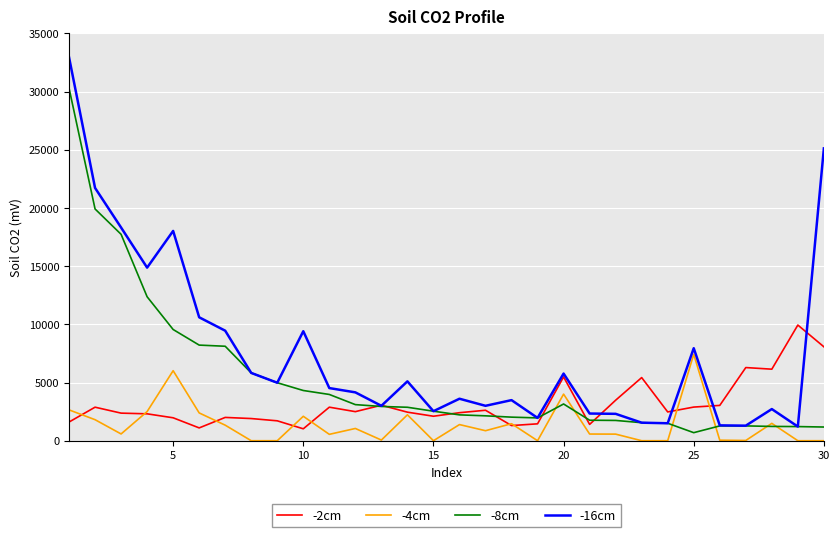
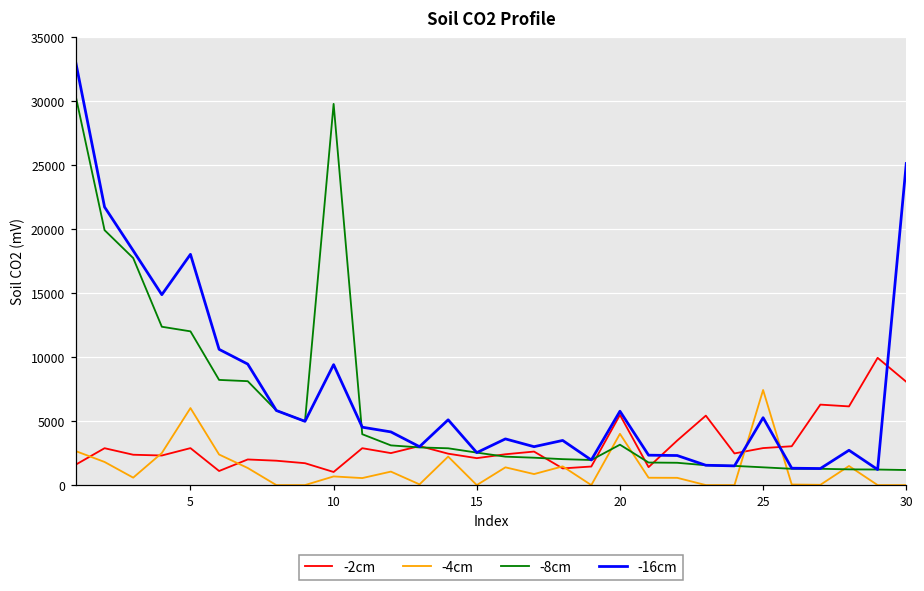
-2cm, 5: 2000 -> 2900
-8cm, 5: 9600 -> 12000
-4cm, 10: 2100 -> 700
-8cm, 10: 4300 -> 29800
-8cm, 25: 700 -> 1400
-16cm, 25: 8000 -> 5300
